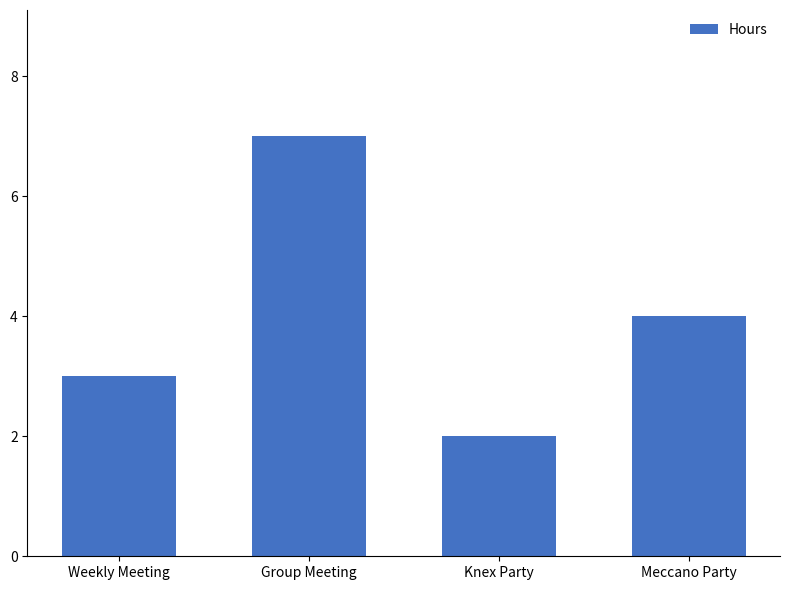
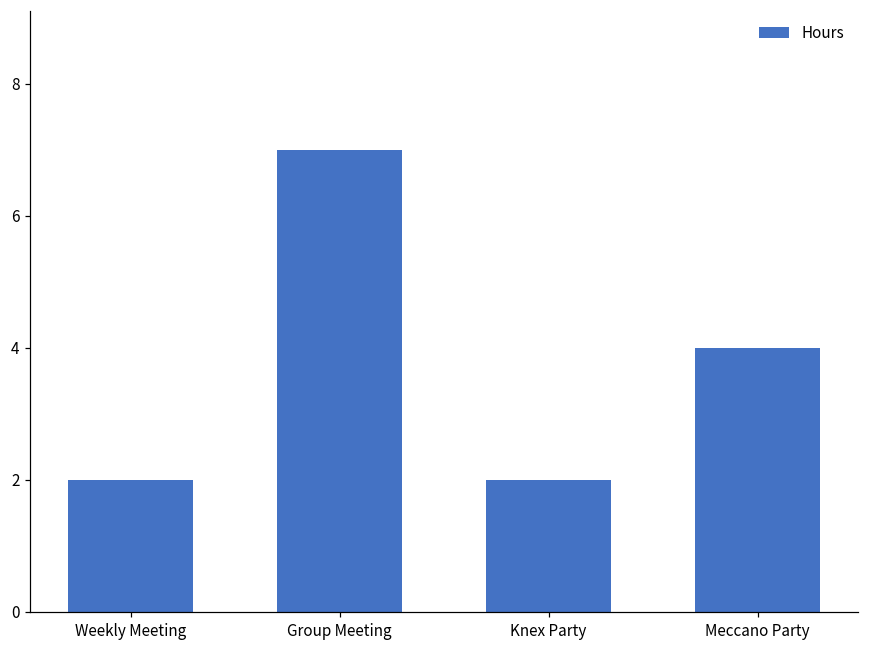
Weekly Meeting: 3 -> 2
